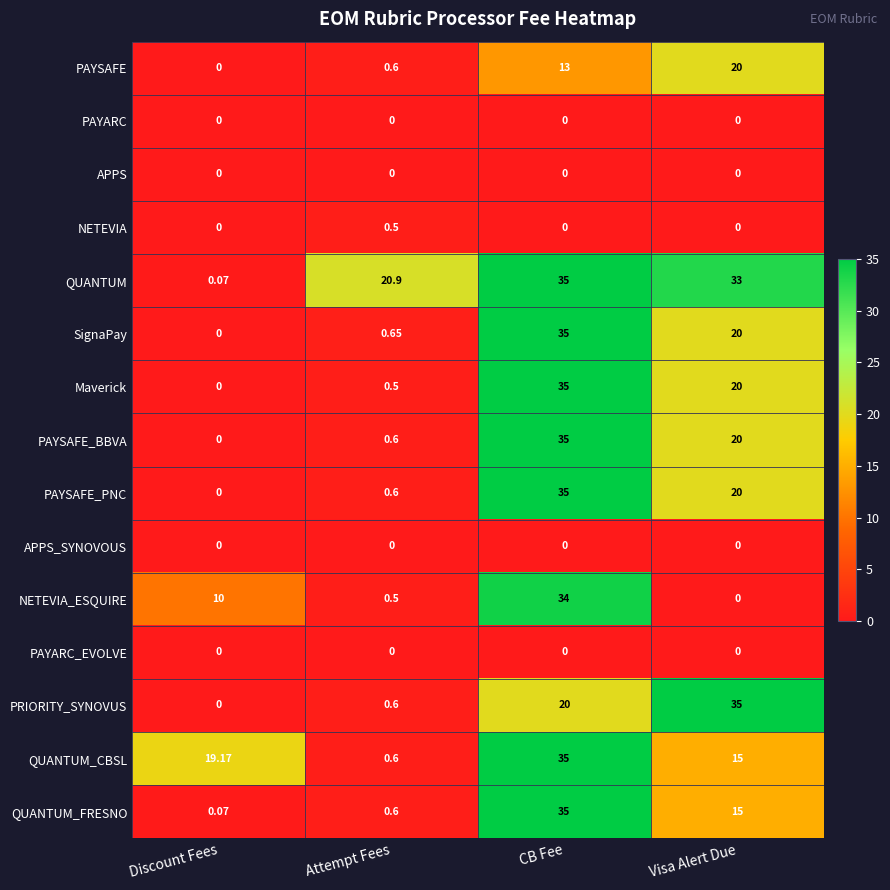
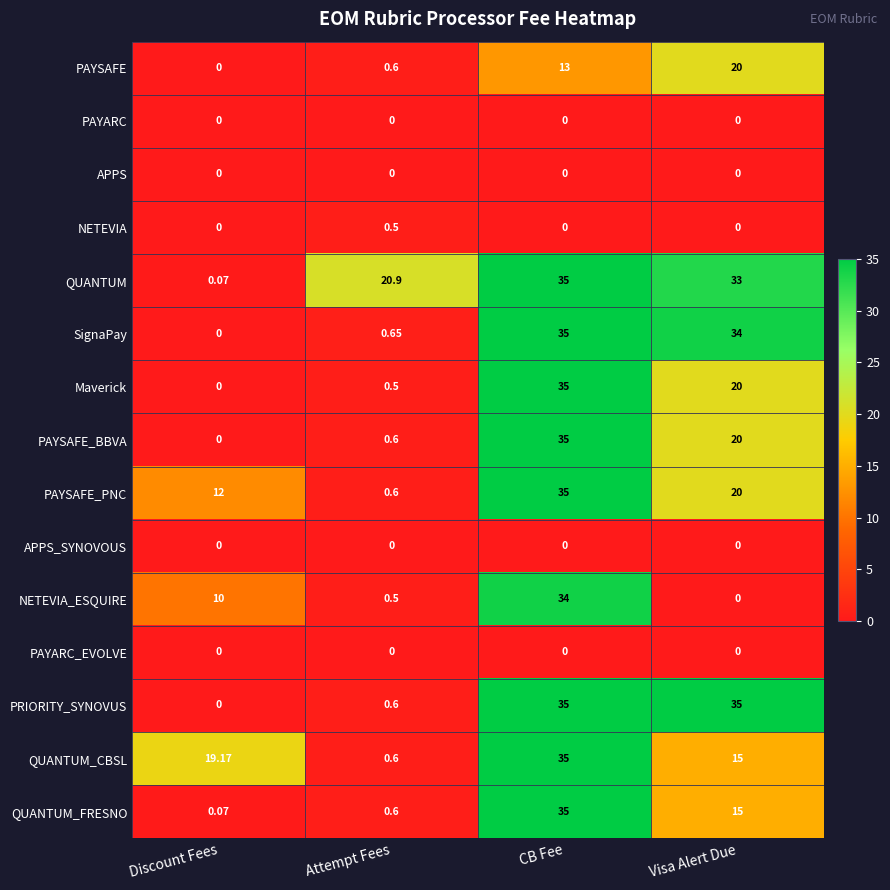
SignaPay, Visa Alert Due: 20 -> 34
PAYSAFE_PNC, Discount Fees: 0 -> 12
PRIORITY_SYNOVUS, CB Fee: 20 -> 35
